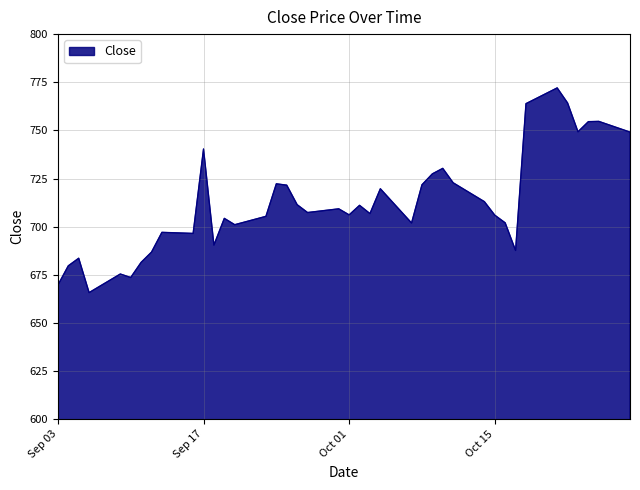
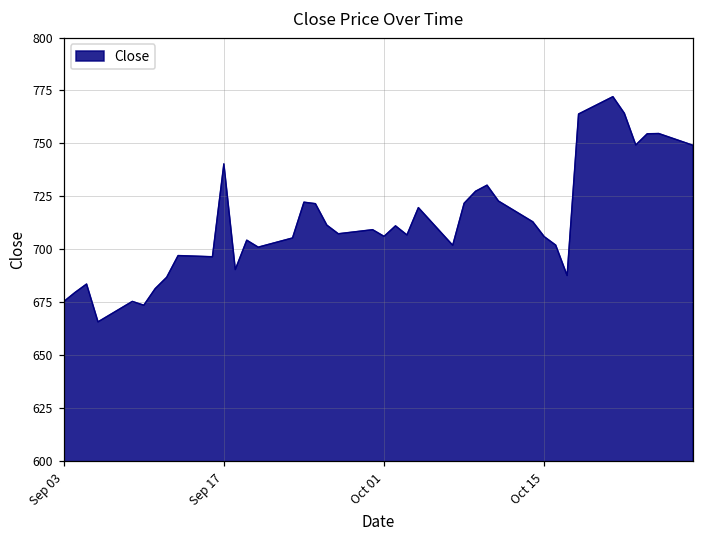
Sep 03: 670 -> 675
